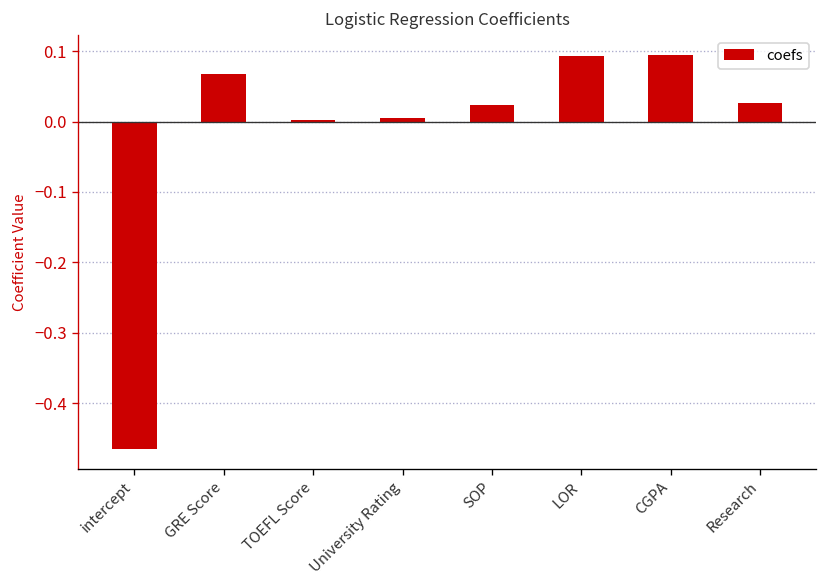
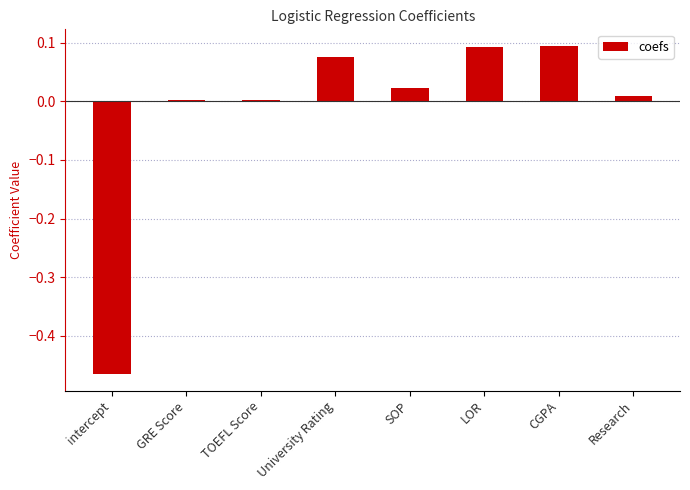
GRE Score: 0.07 -> 0.00
University Rating: 0.00 -> 0.08
Research: 0.03 -> 0.01
